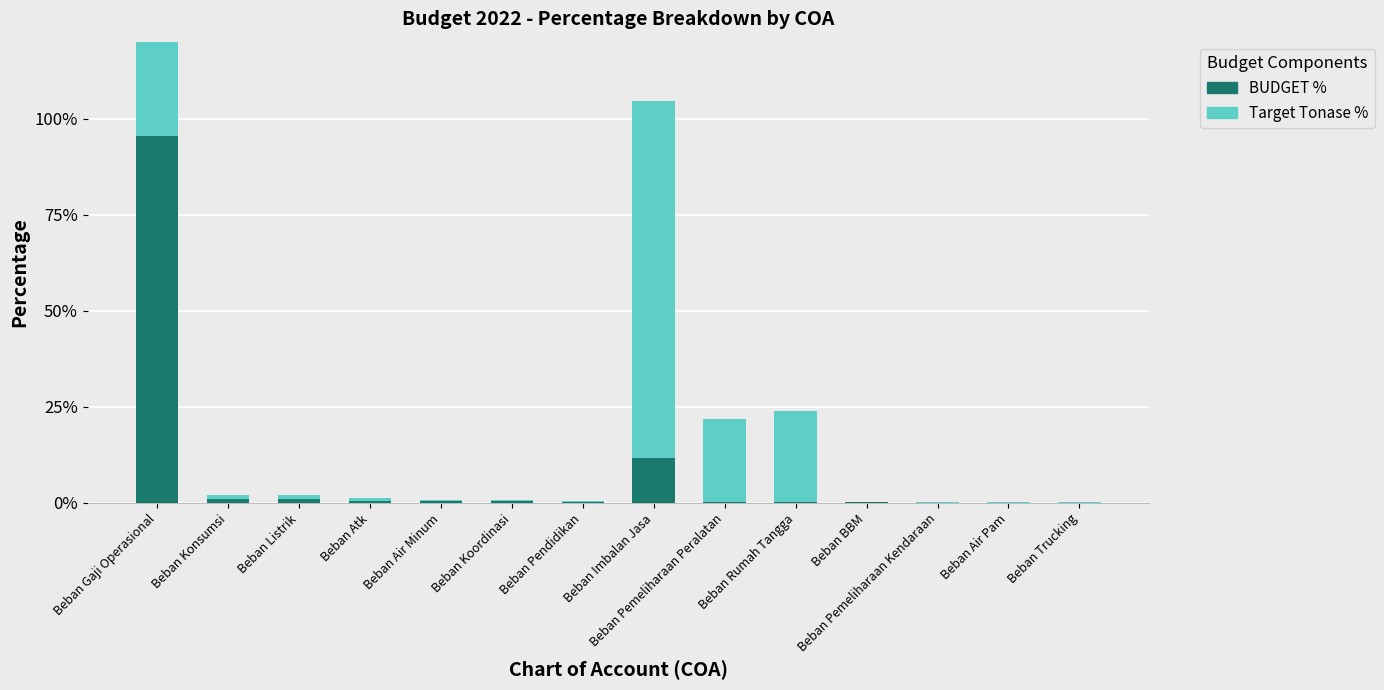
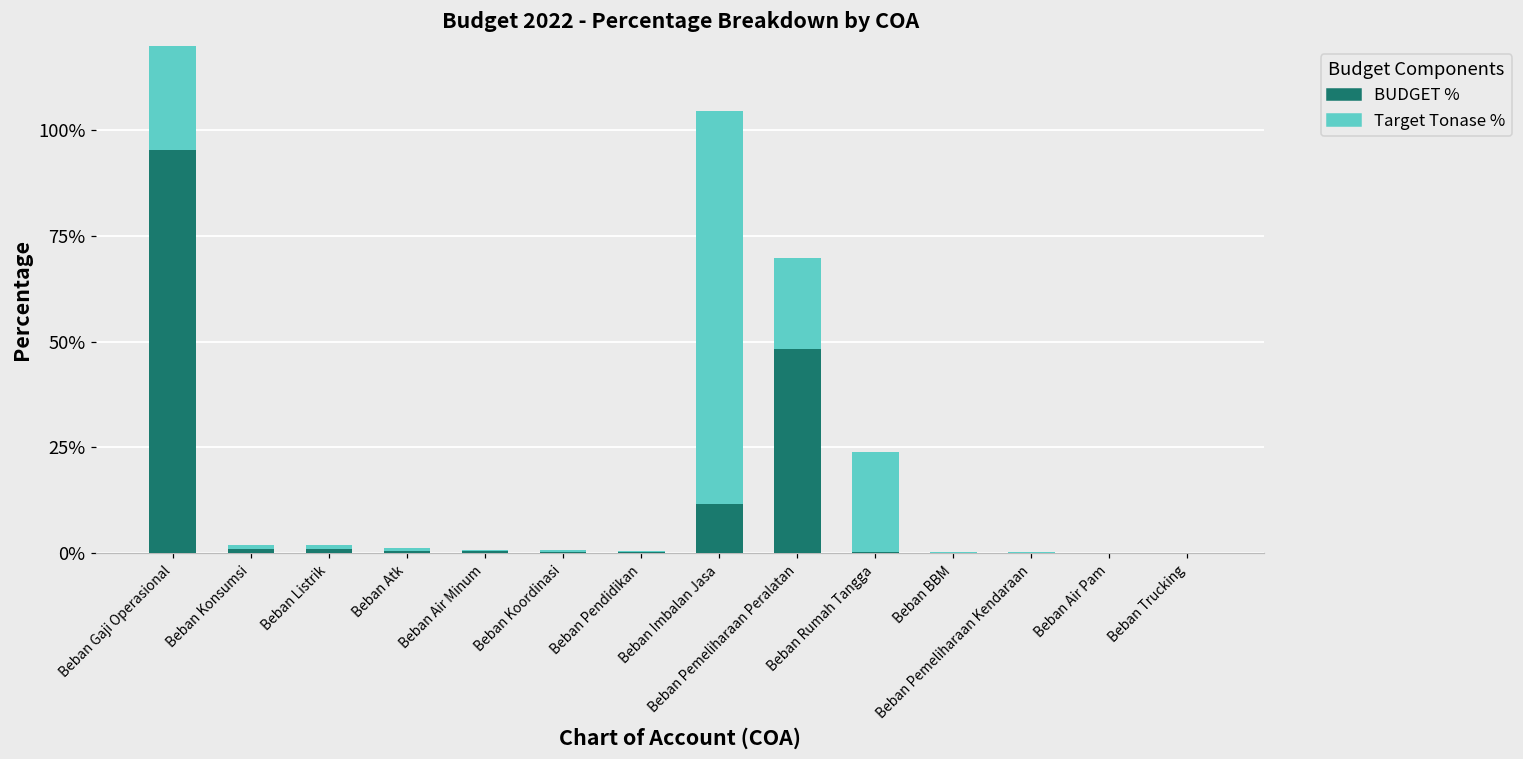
BUDGET %, Beban Pemeliharaan Peralatan: 0% -> 48%
